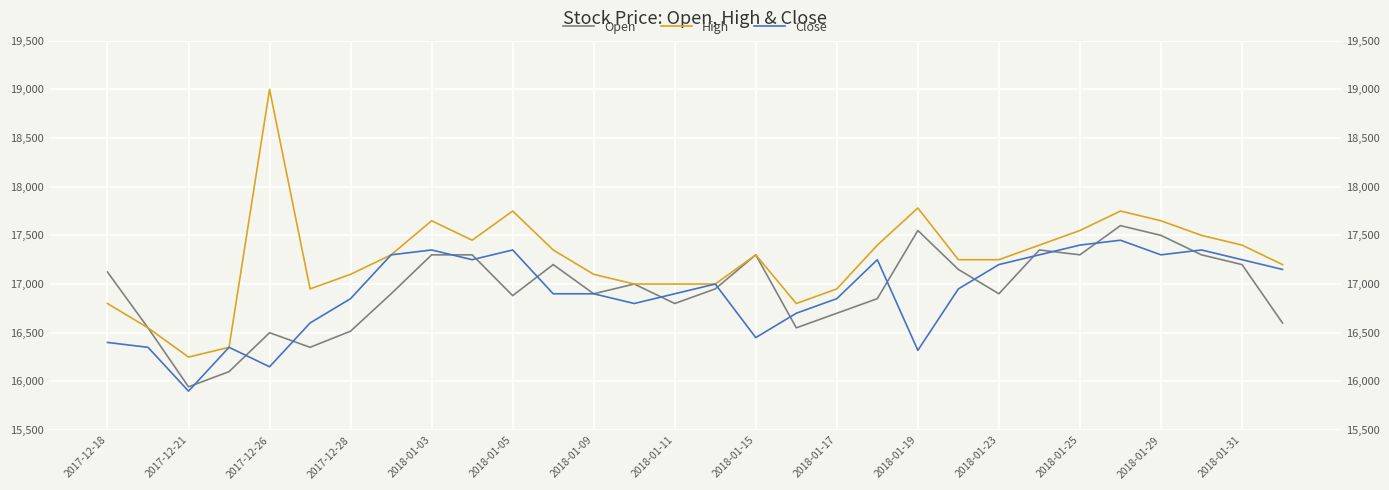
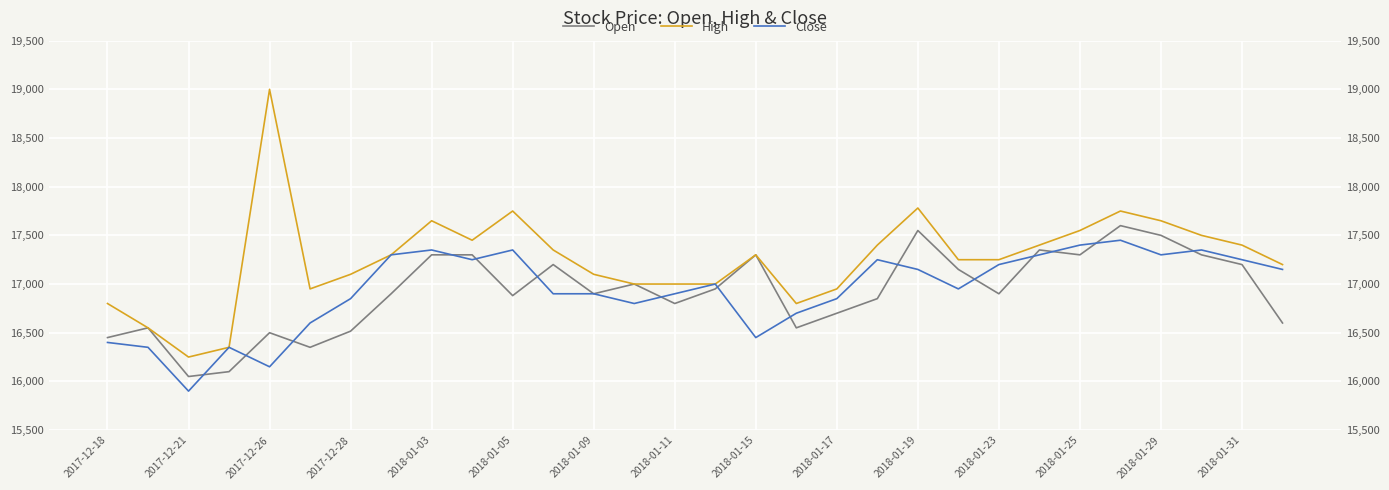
Open, 2017-12-18: 17,100 -> 16,500
Open, 2017-12-21: 15,900 -> 16,100
Close, 2018-01-19: 16,300 -> 17,200
